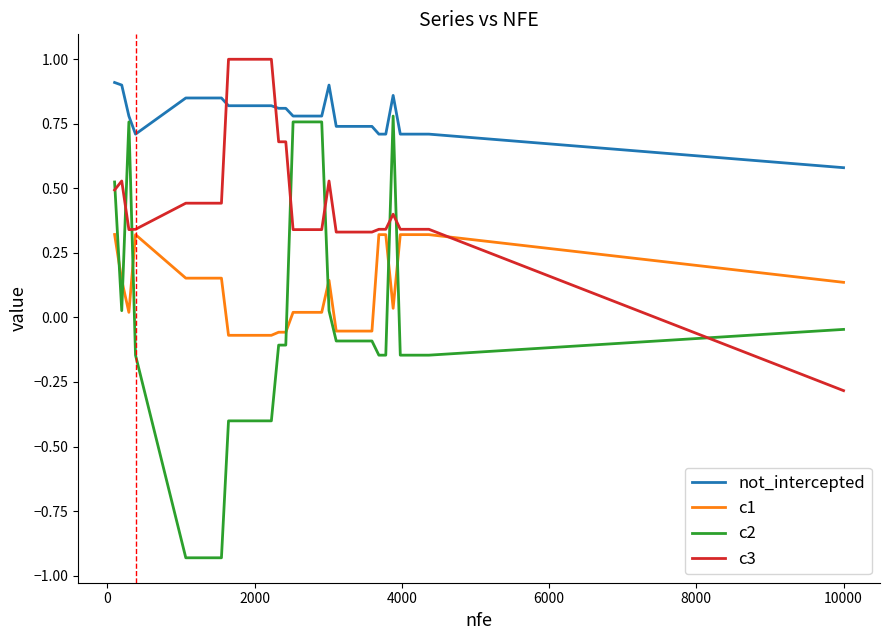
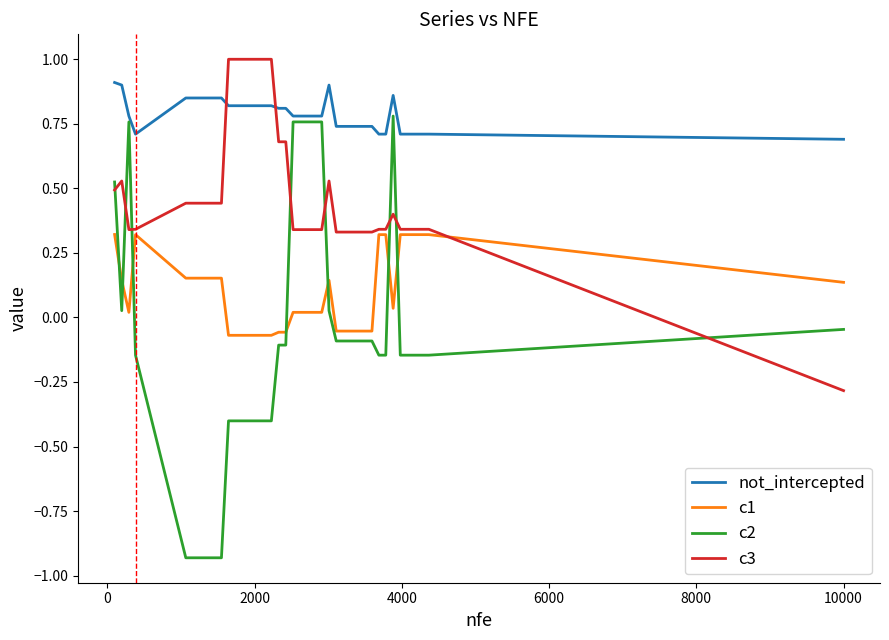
not_intercepted, 10000: 0.58 -> 0.69
